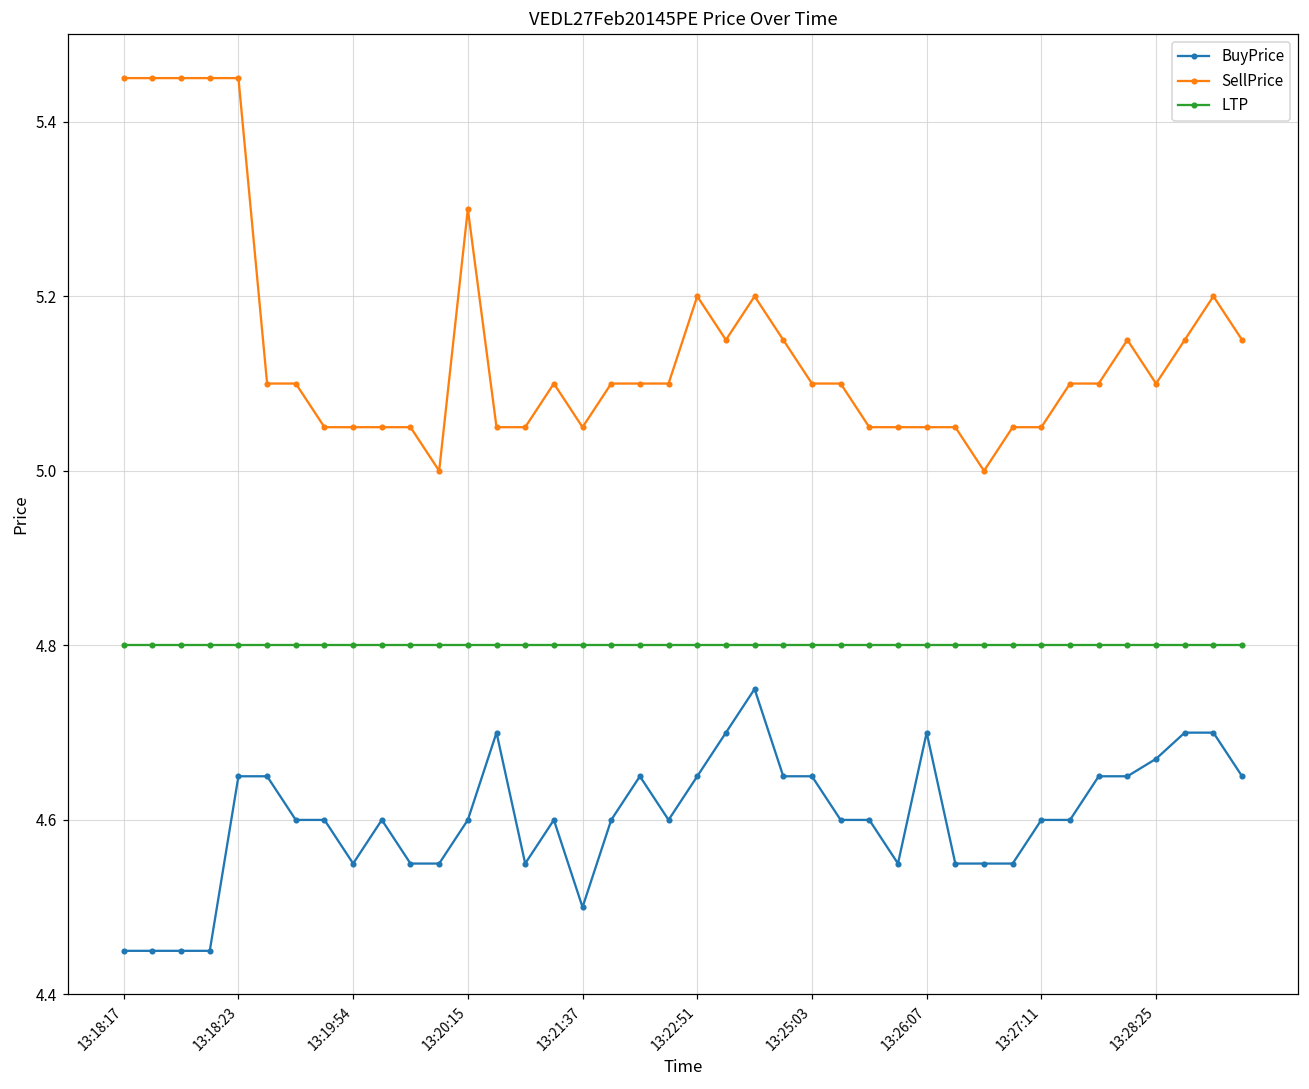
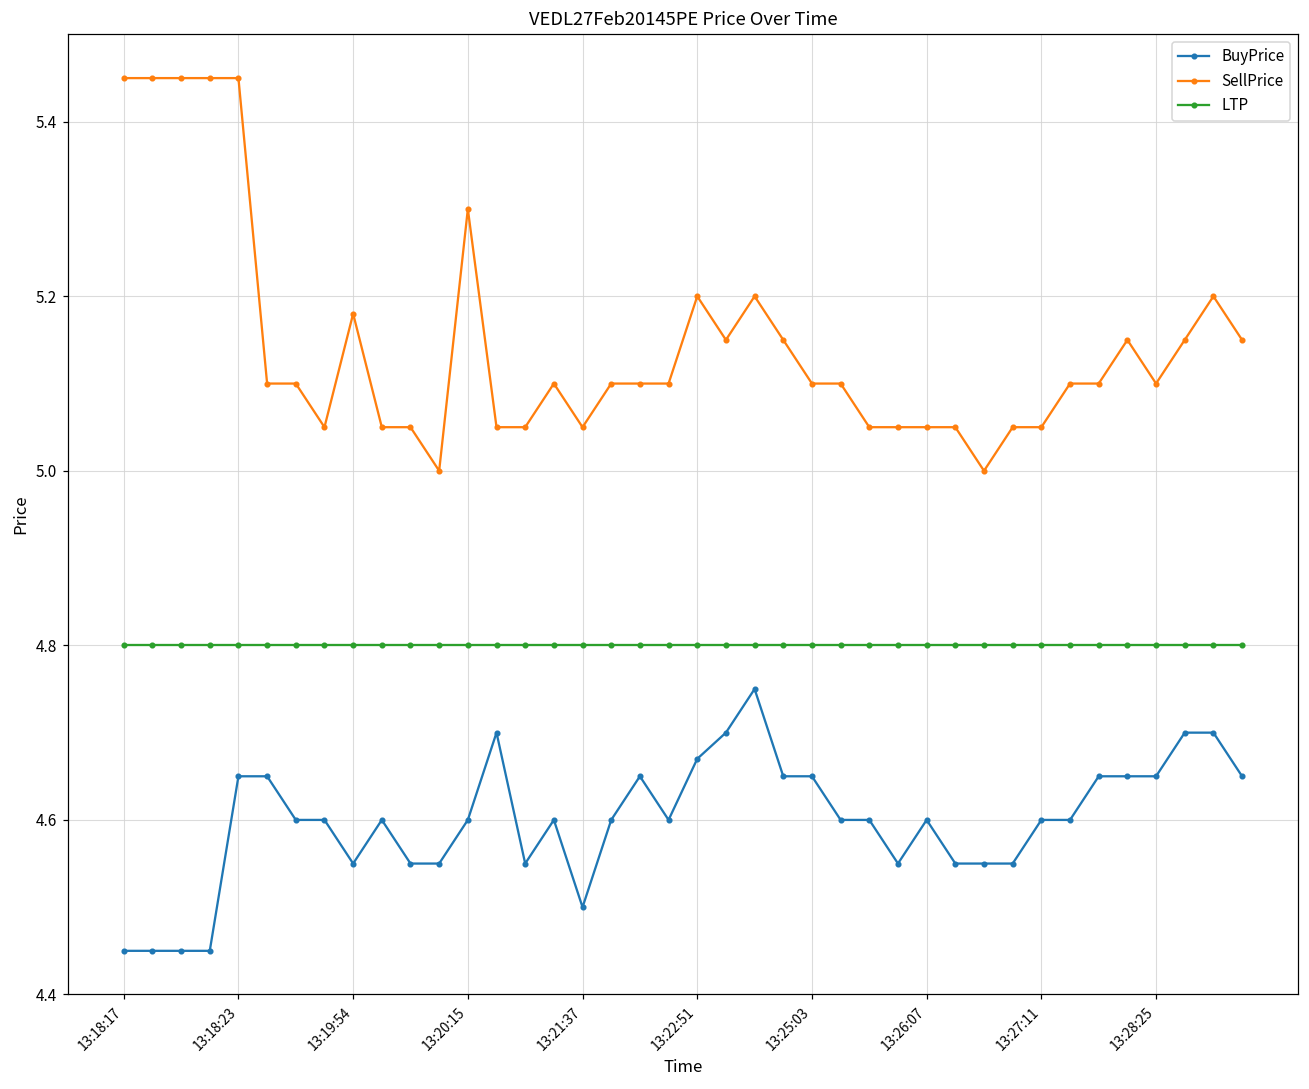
SellPrice, 13:19:54: 5.05 -> 5.18
BuyPrice, 13:22:51: 4.65 -> 4.67
BuyPrice, 13:26:07: 4.7 -> 4.6
BuyPrice, 13:28:25: 4.67 -> 4.65
